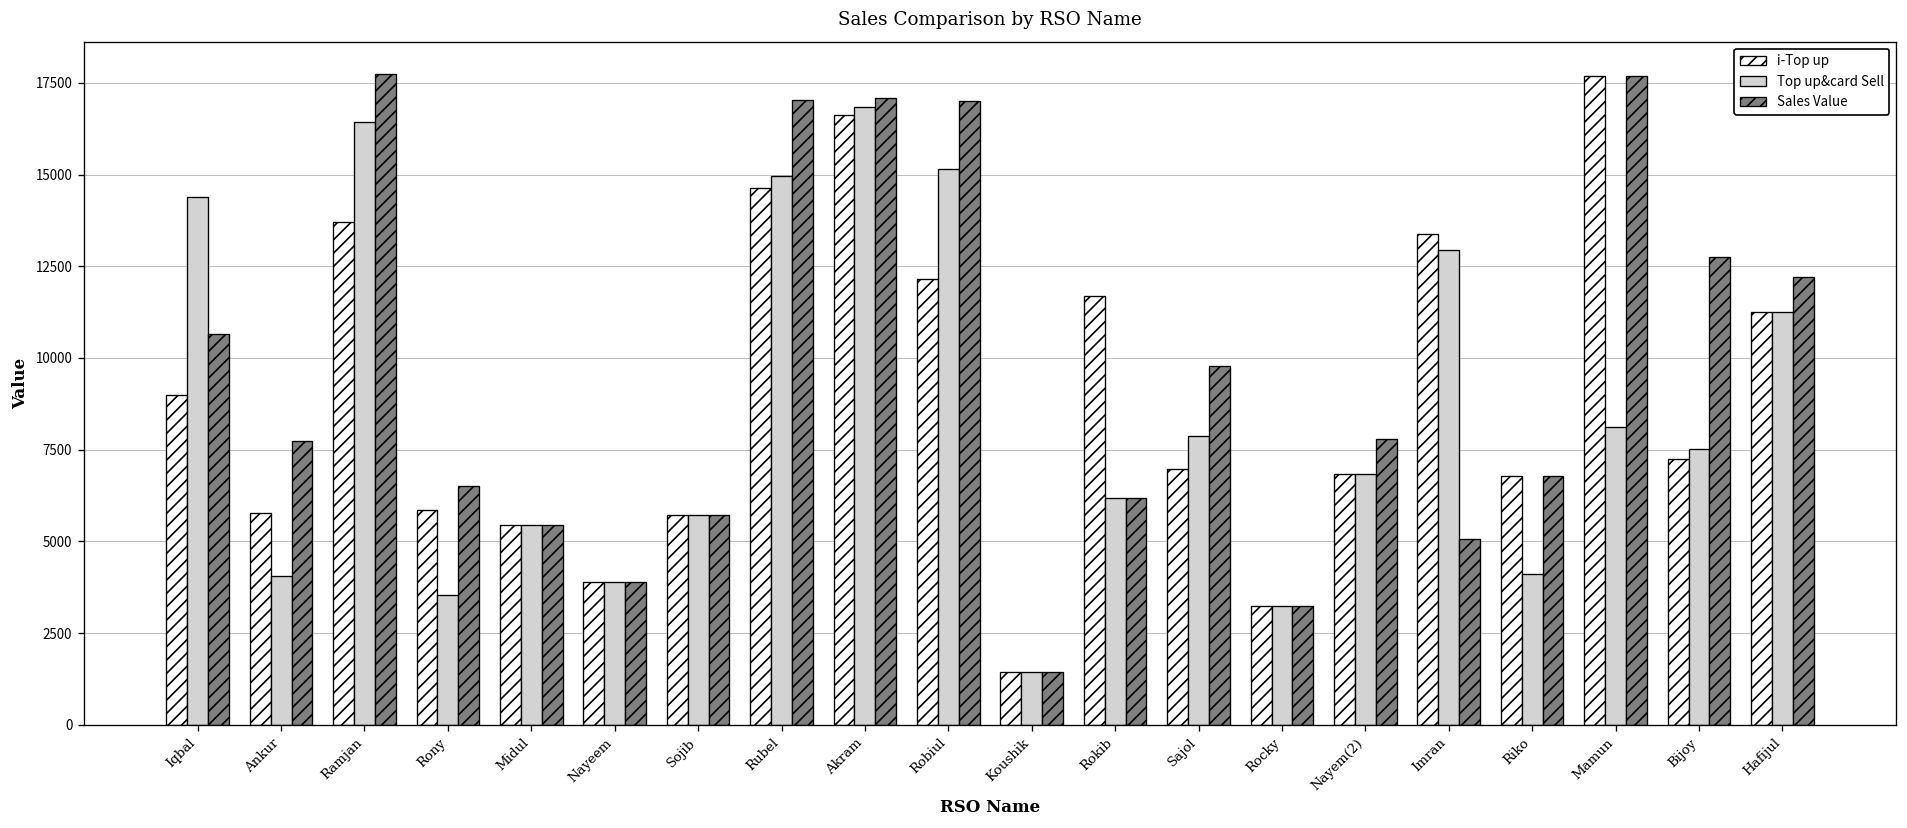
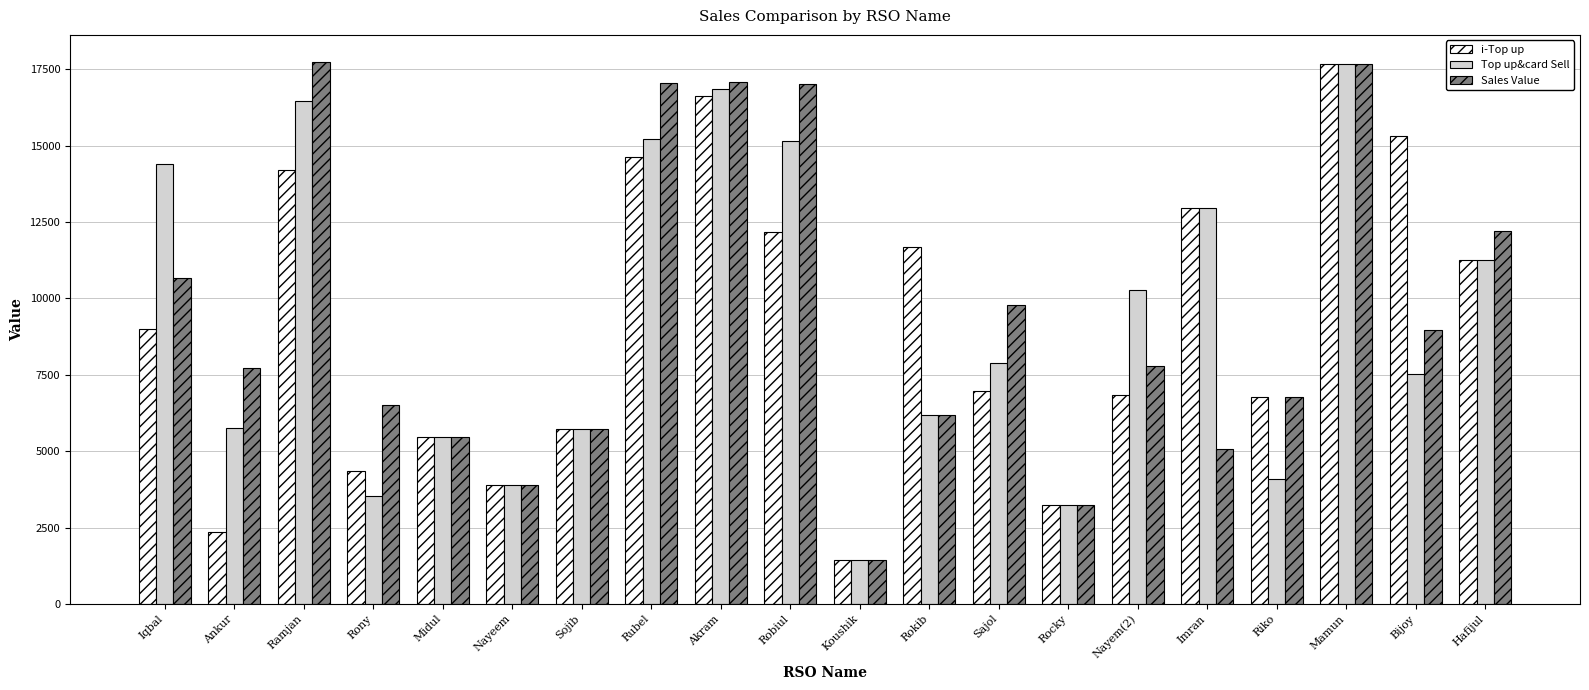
i-Top up, Ankur: 5800 -> 2300
Top up&card Sell, Ankur: 4100 -> 5800
i-Top up, Ramjan: 13700 -> 14200
i-Top up, Rony: 5900 -> 4400
Top up&card Sell, Rubel: 15000 -> 15200
Top up&card Sell, Nayem(2): 6800 -> 10300
i-Top up, Imran: 13400 -> 13000
Top up&card Sell, Mamun: 8100 -> 17700
i-Top up, Bijoy: 7200 -> 15300
Sales Value, Bijoy: 12800 -> 9000
